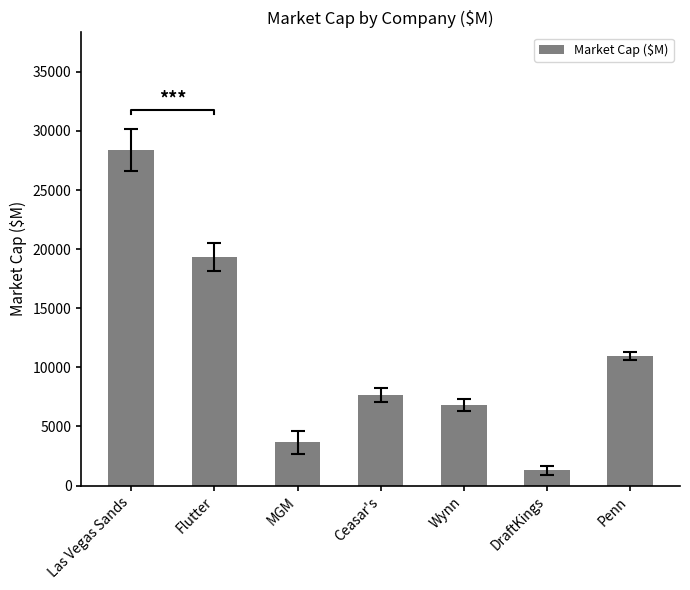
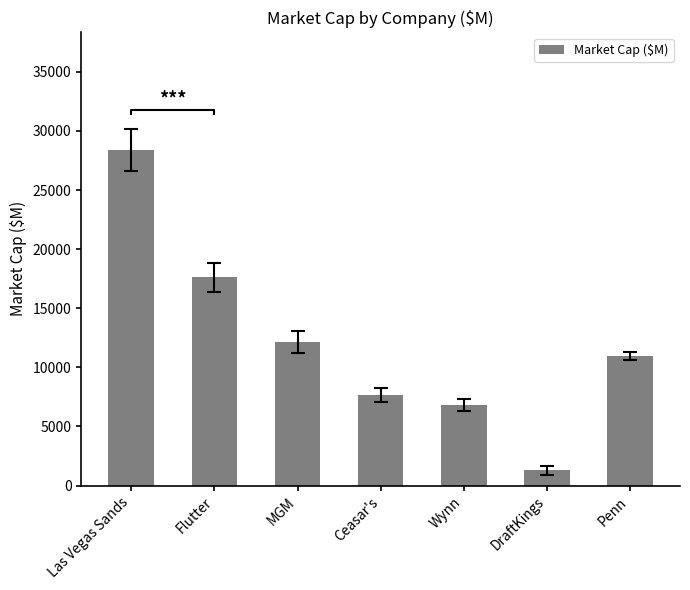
Market Cap ($M), Flutter: 19300 -> 17600
Market Cap ($M), MGM: 3600 -> 12200
